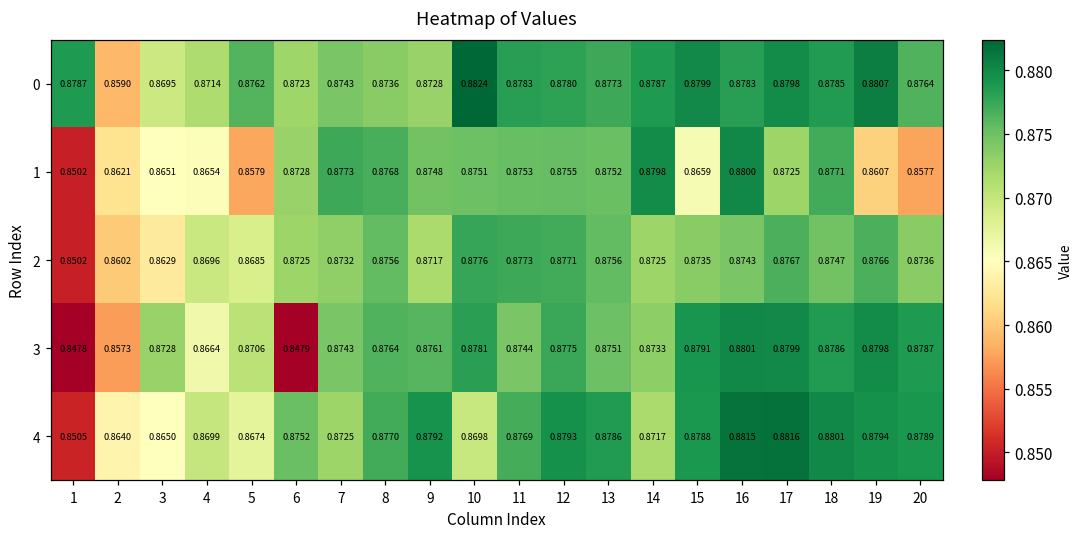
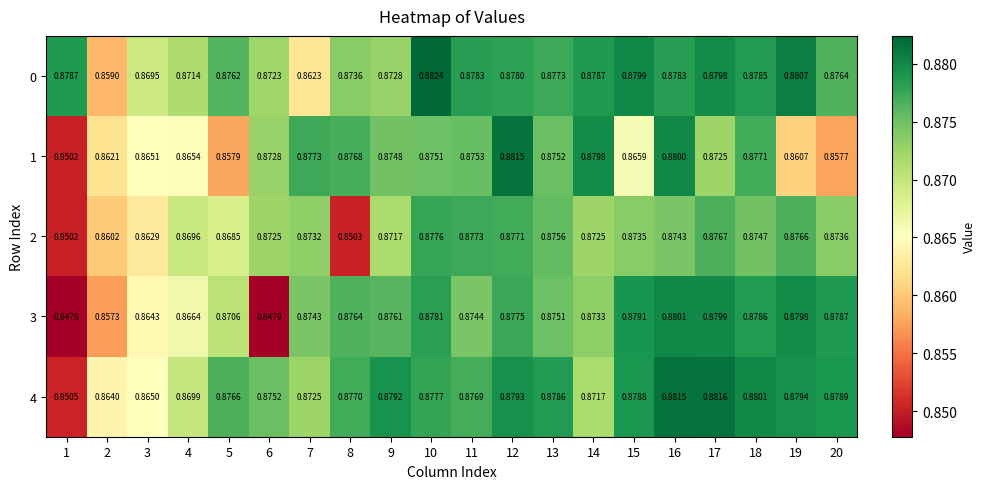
0, 7: 0.8743 -> 0.8623
1, 12: 0.8755 -> 0.8815
2, 8: 0.8756 -> 0.8503
3, 3: 0.8728 -> 0.8643
4, 5: 0.8674 -> 0.8766
4, 10: 0.8698 -> 0.8777
